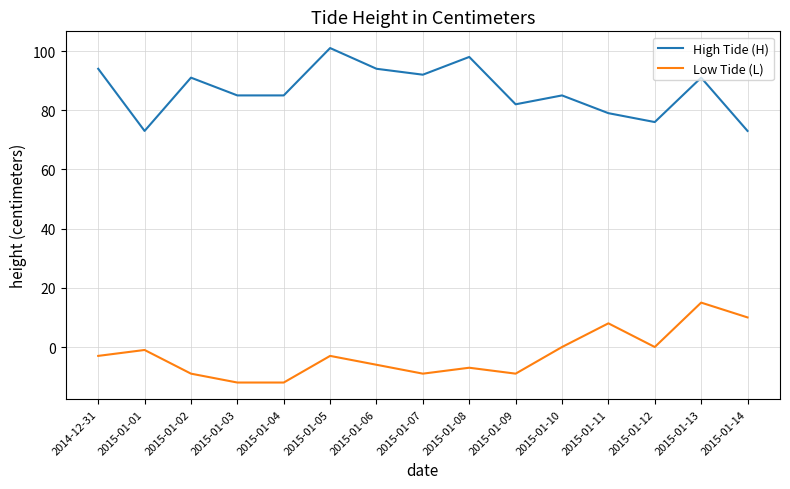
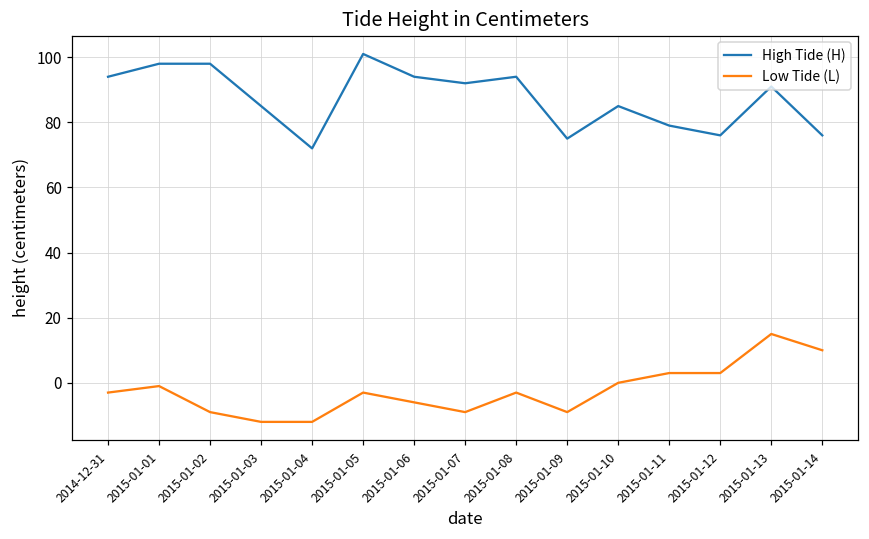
High Tide (H), 2015-01-01: 73 -> 98
High Tide (H), 2015-01-02: 91 -> 98
High Tide (H), 2015-01-04: 85 -> 72
High Tide (H), 2015-01-08: 98 -> 94
Low Tide (L), 2015-01-08: -7 -> -3
High Tide (H), 2015-01-09: 82 -> 75
Low Tide (L), 2015-01-11: 8 -> 3
Low Tide (L), 2015-01-12: 0 -> 3
High Tide (H), 2015-01-14: 73 -> 76
